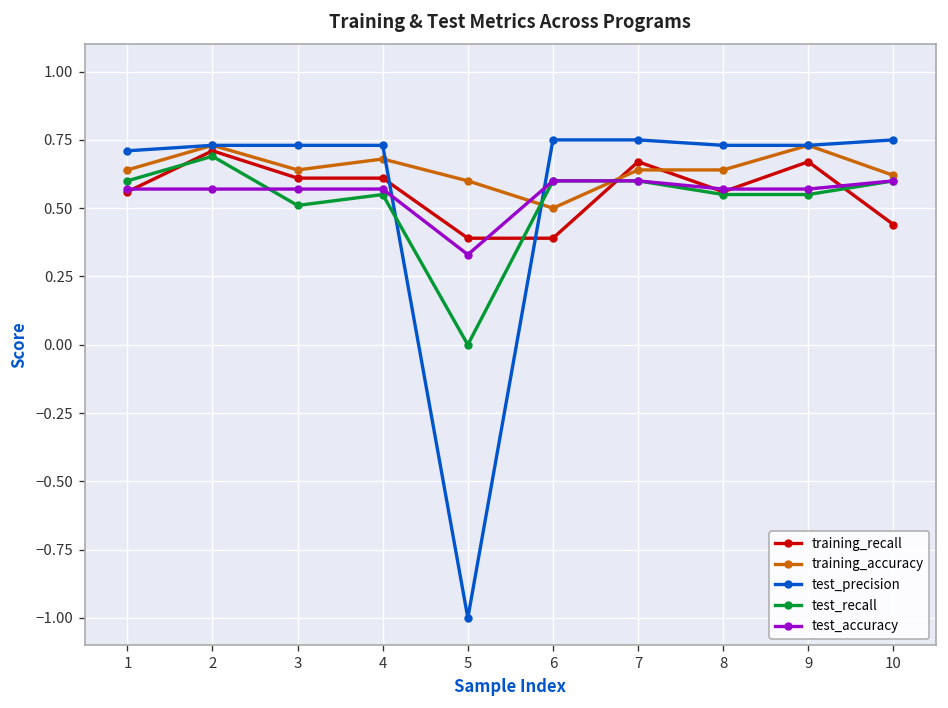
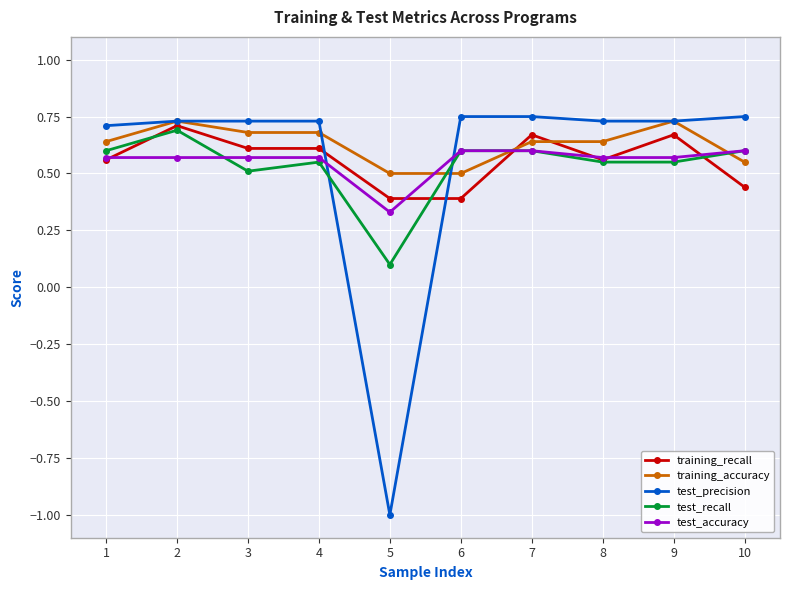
training_accuracy, 3: 0.64 -> 0.68
training_accuracy, 5: 0.6 -> 0.5
test_recall, 5: 0.0 -> 0.1
training_accuracy, 10: 0.62 -> 0.55
